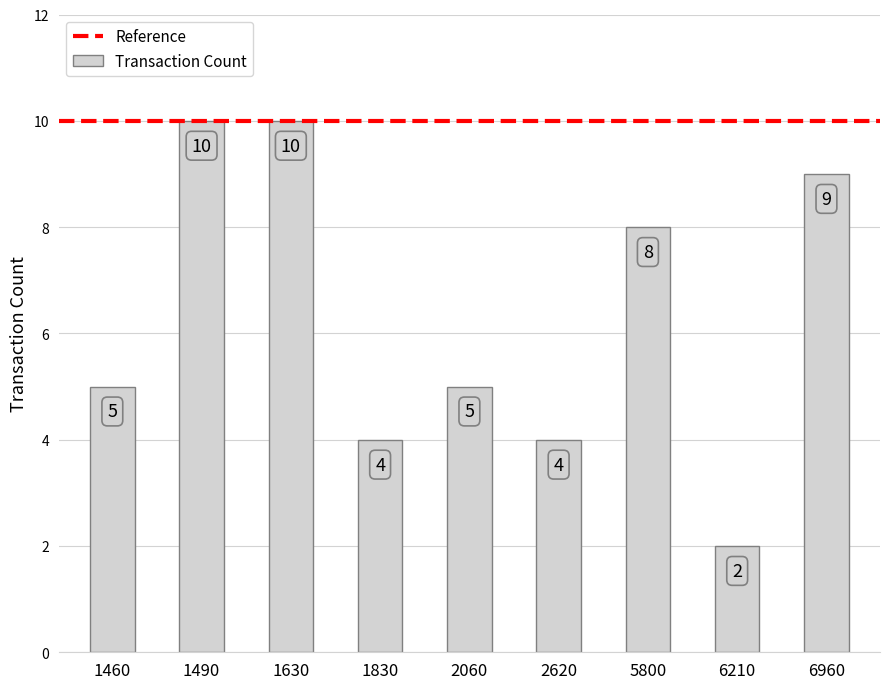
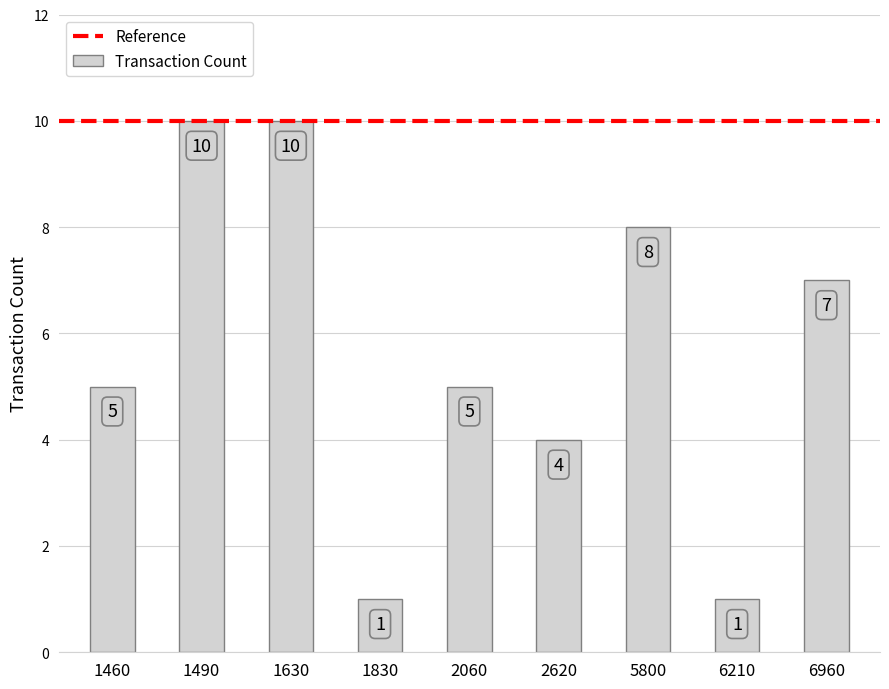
1830: 4 -> 1
6210: 2 -> 1
6960: 9 -> 7
